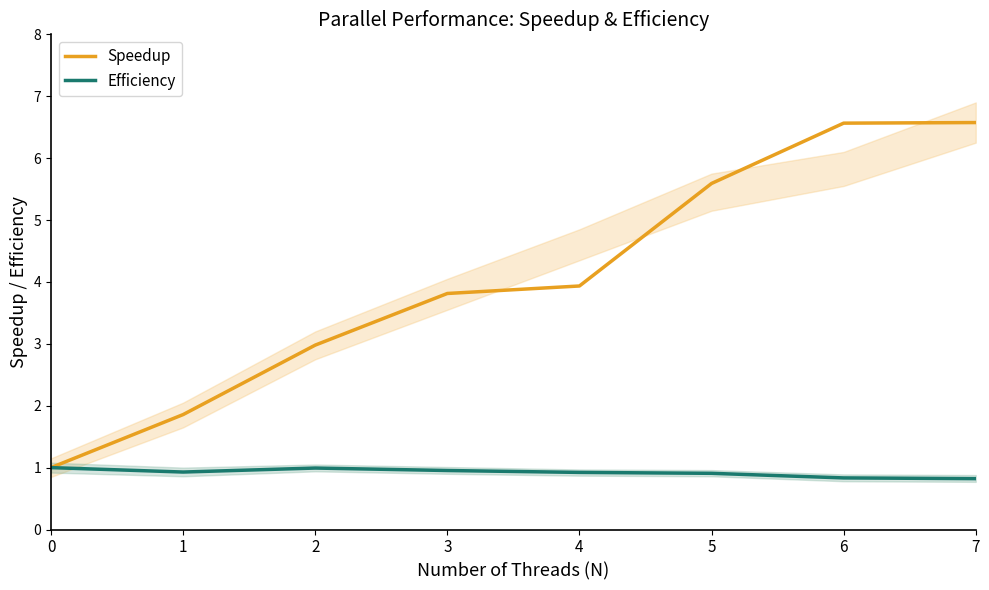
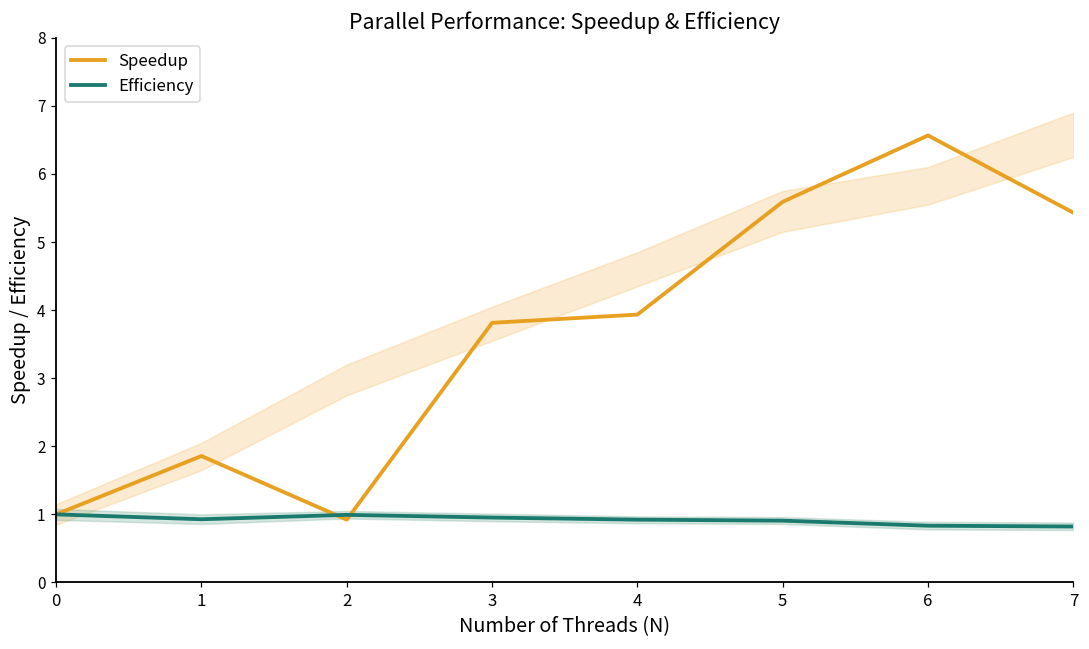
Speedup, 2: 3.0 -> 0.9
Speedup, 7: 6.6 -> 5.4
